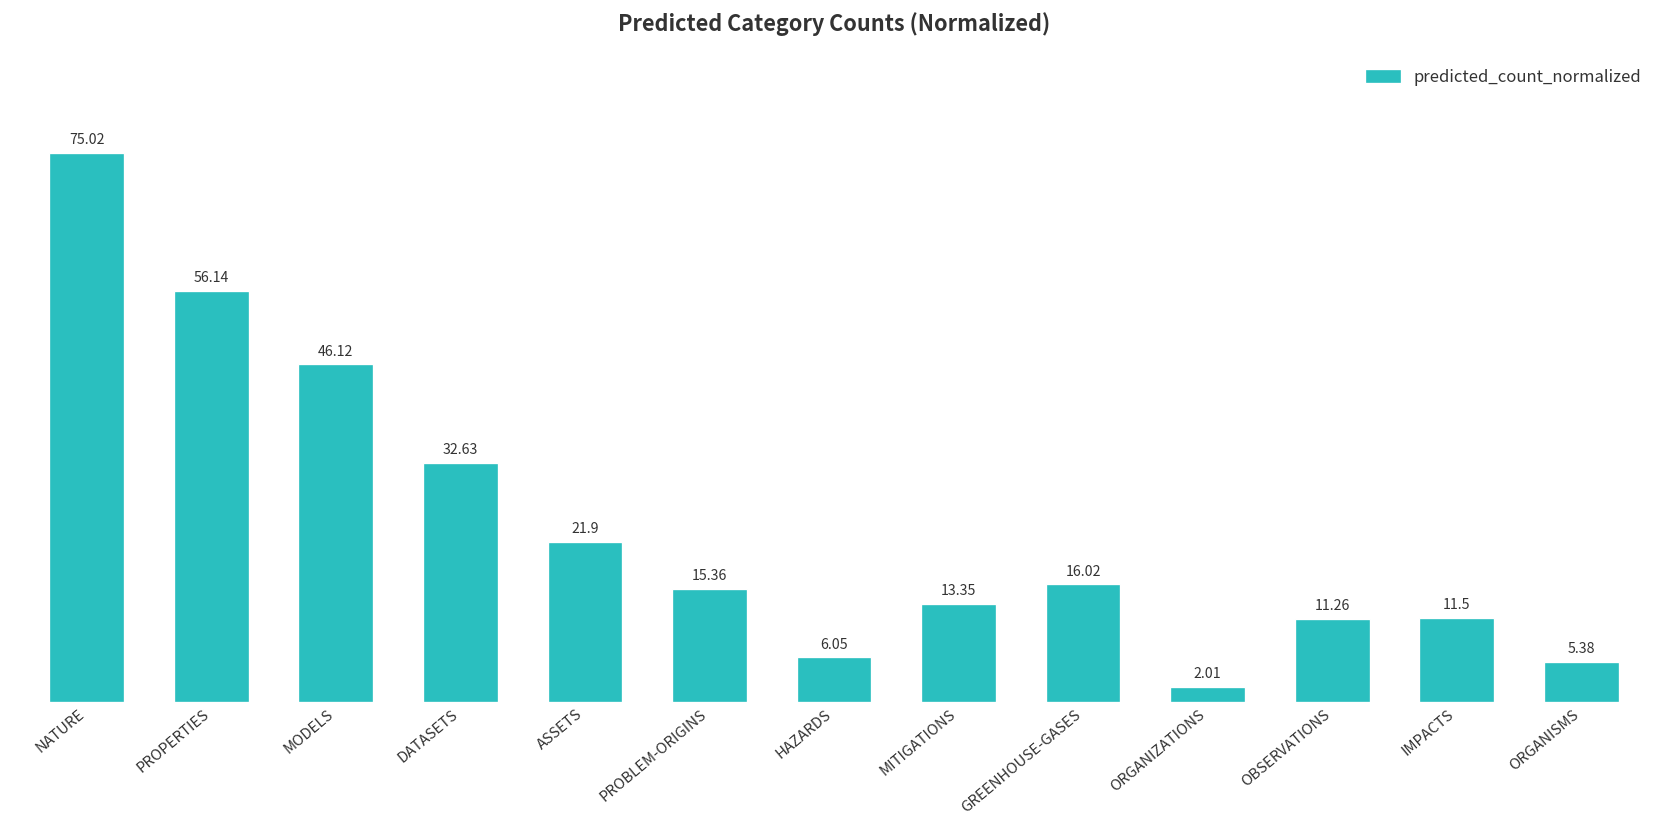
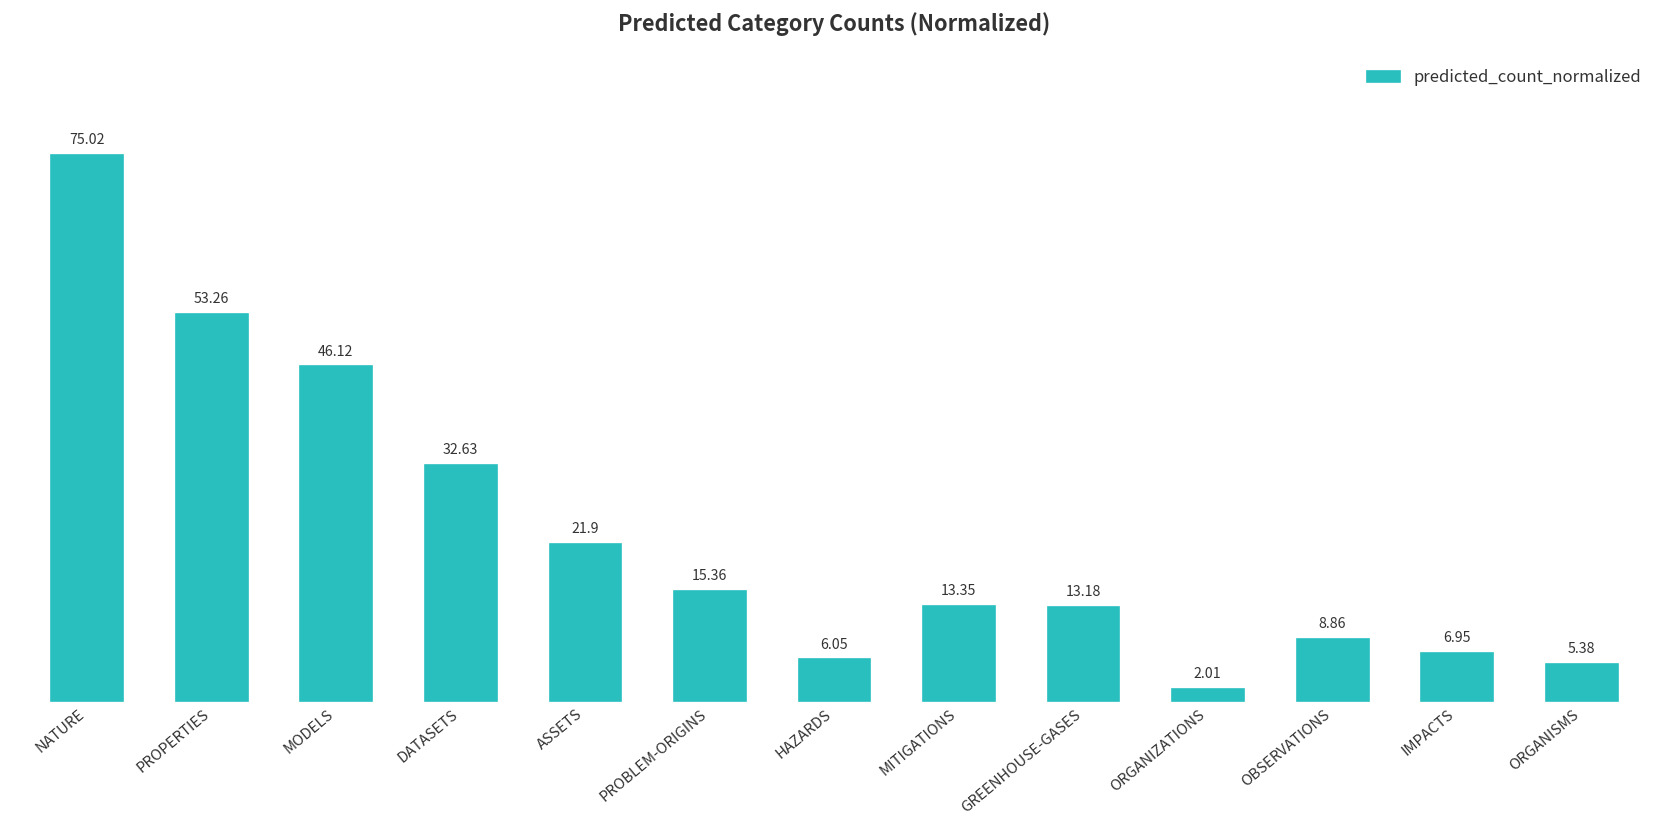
PROPERTIES: 56.14 -> 53.26
GREENHOUSE-GASES: 16.02 -> 13.18
OBSERVATIONS: 11.26 -> 8.86
IMPACTS: 11.5 -> 6.95
